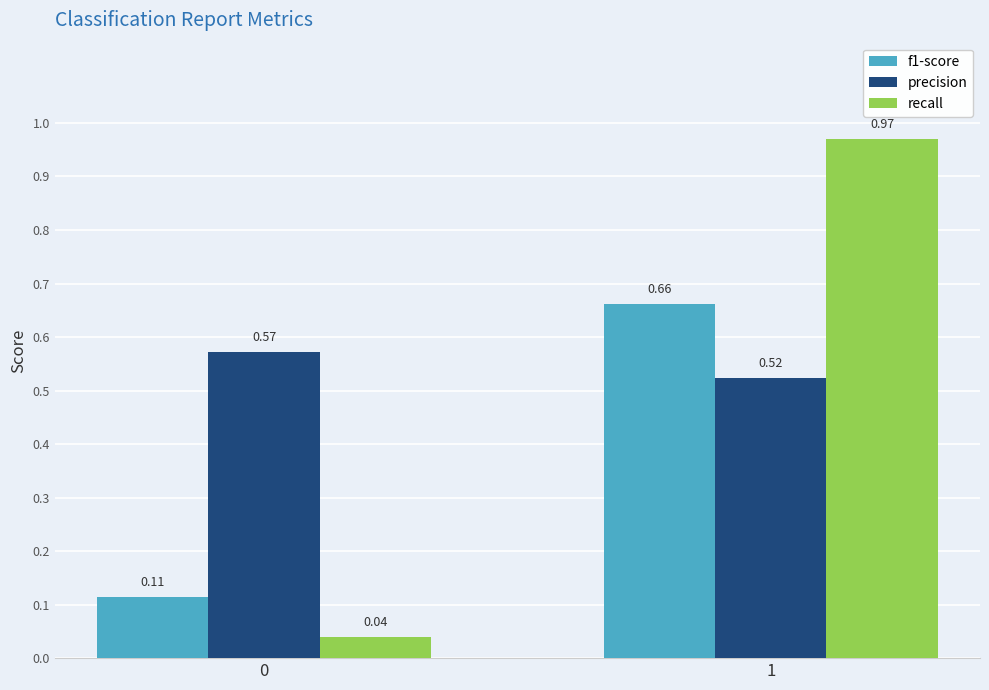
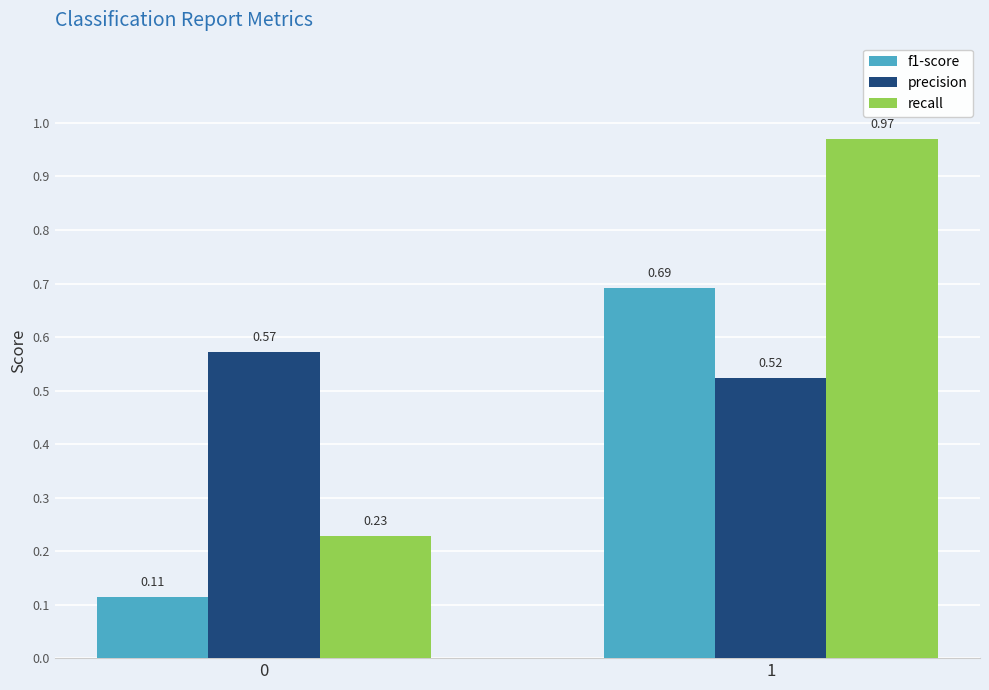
recall, 0: 0.04 -> 0.23
f1-score, 1: 0.66 -> 0.69
